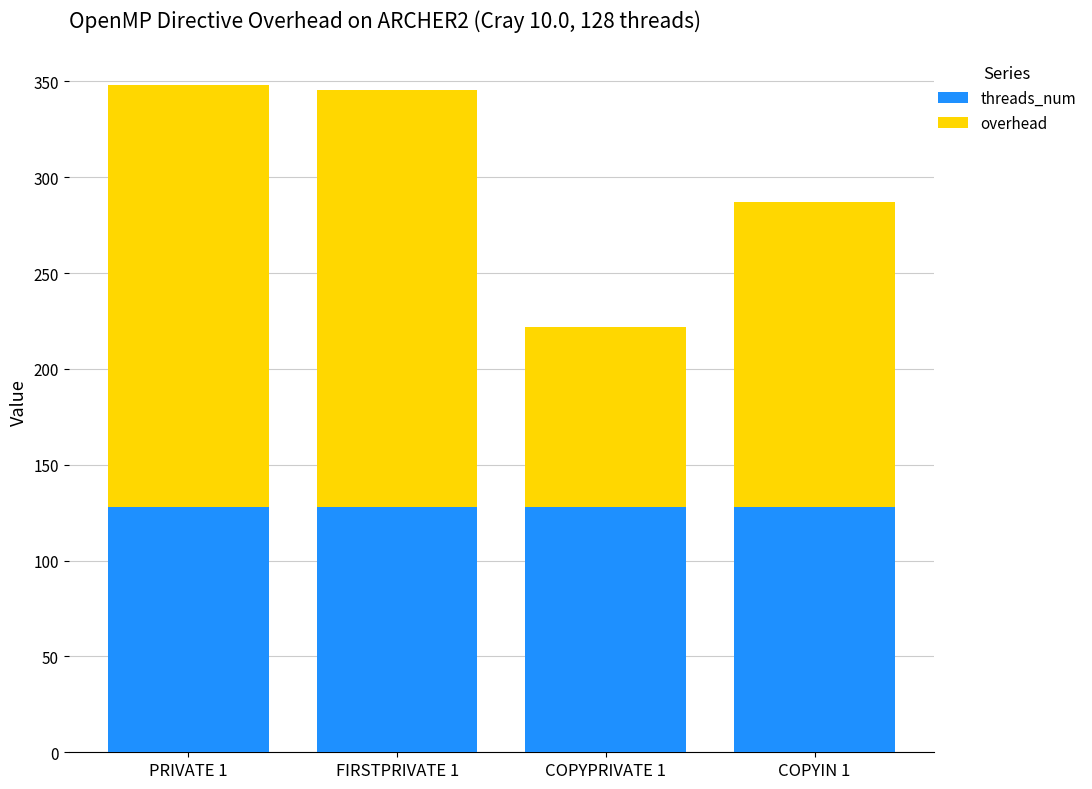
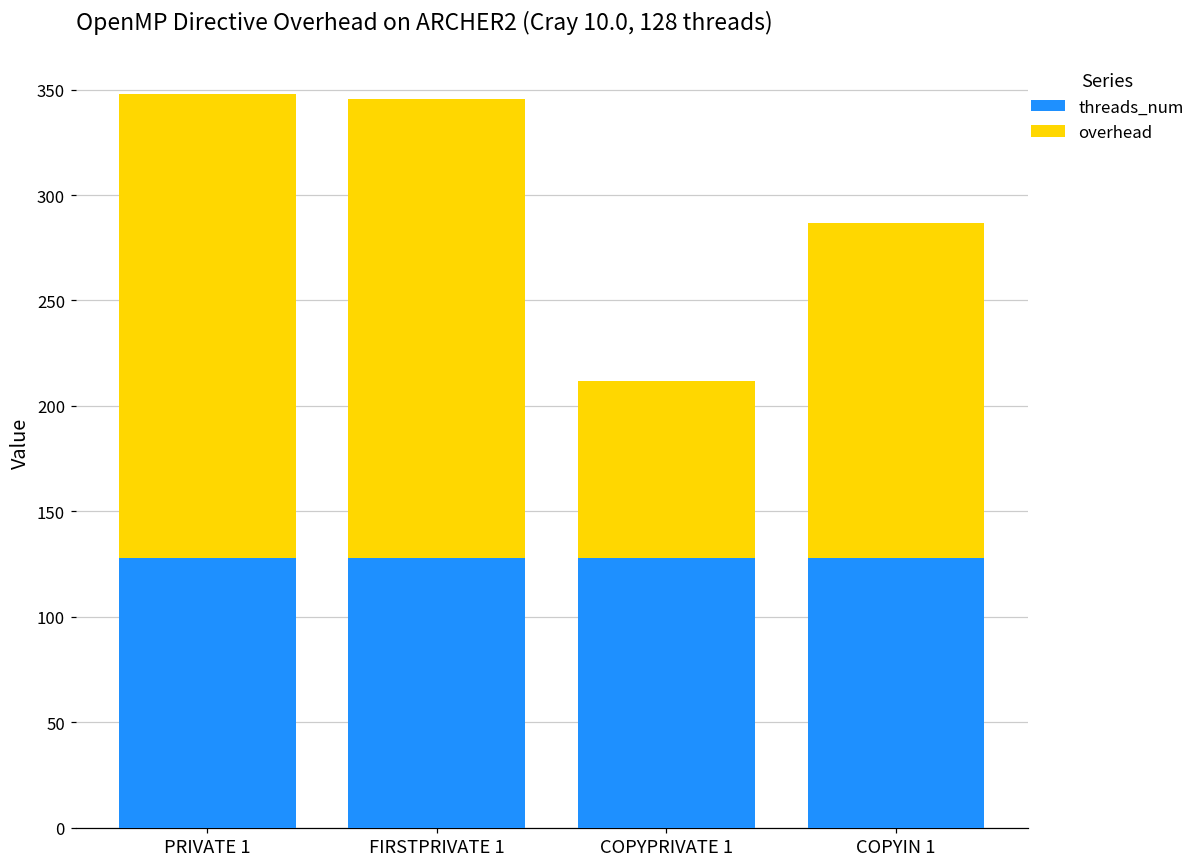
overhead, COPYPRIVATE 1: 94 -> 84
